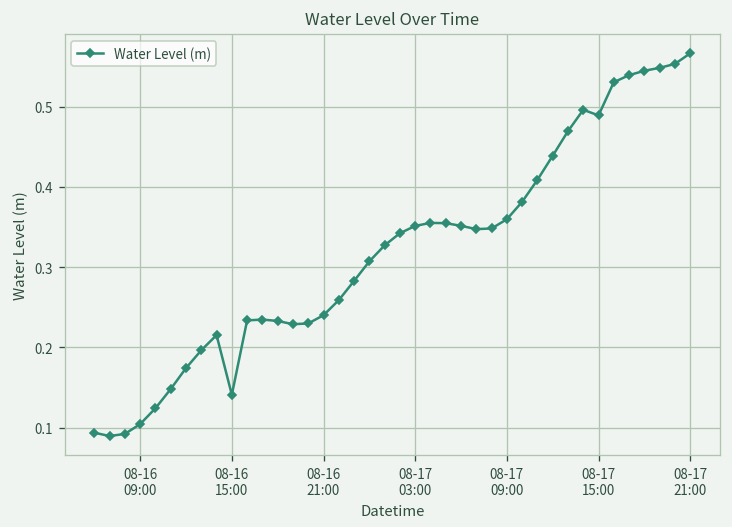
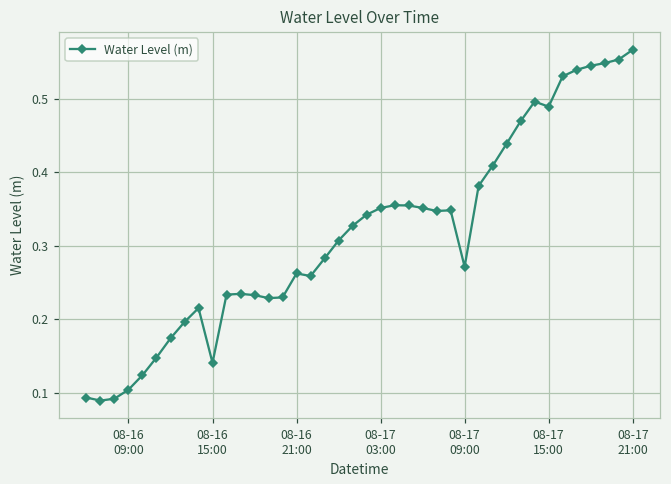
08-16 21:00: 0.24 -> 0.26
08-17 09:00: 0.36 -> 0.27
